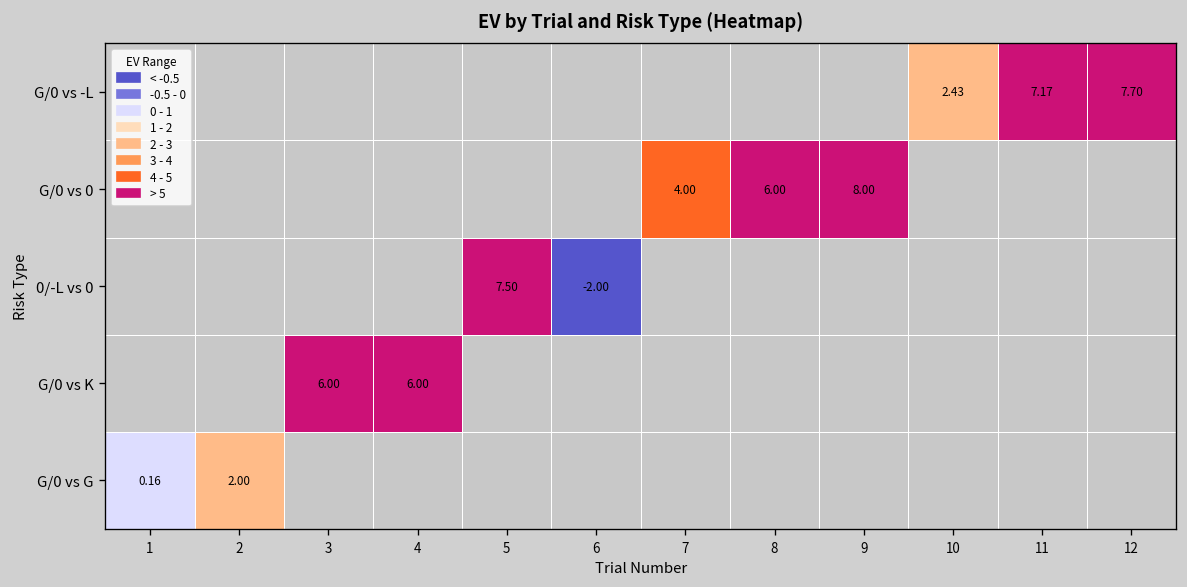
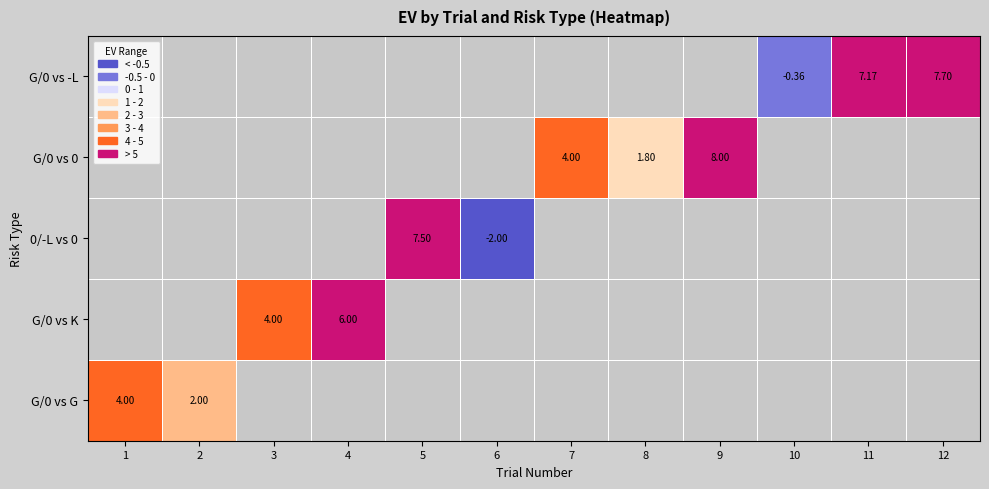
G/0 vs -L, 10: 2.43 -> -0.36
G/0 vs 0, 8: 6.00 -> 1.80
G/0 vs K, 3: 6.00 -> 4.00
G/0 vs G, 1: 0.16 -> 4.00
